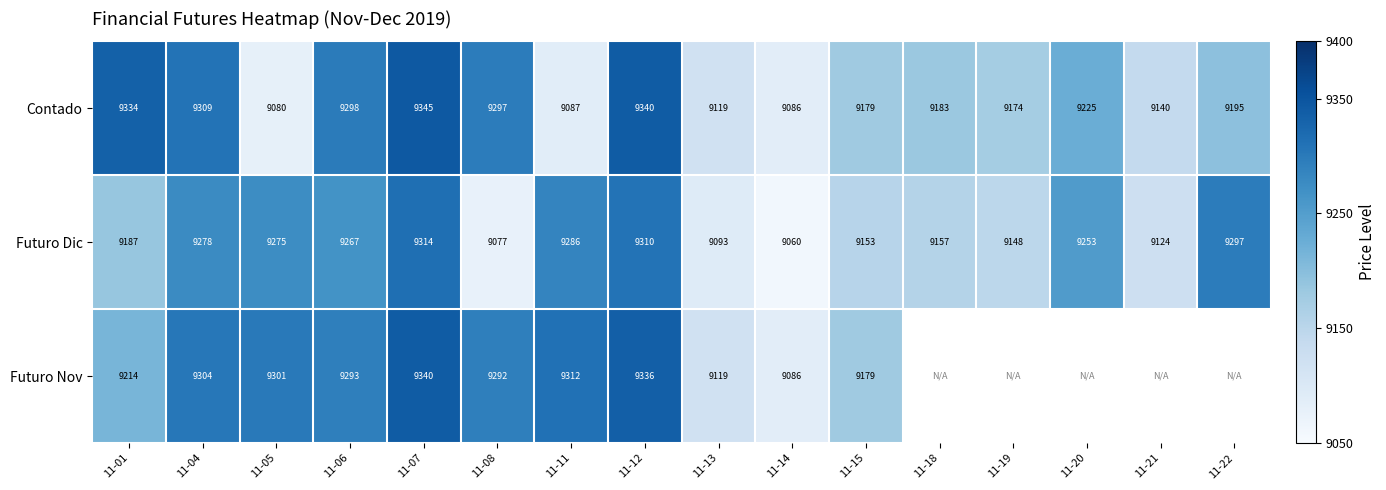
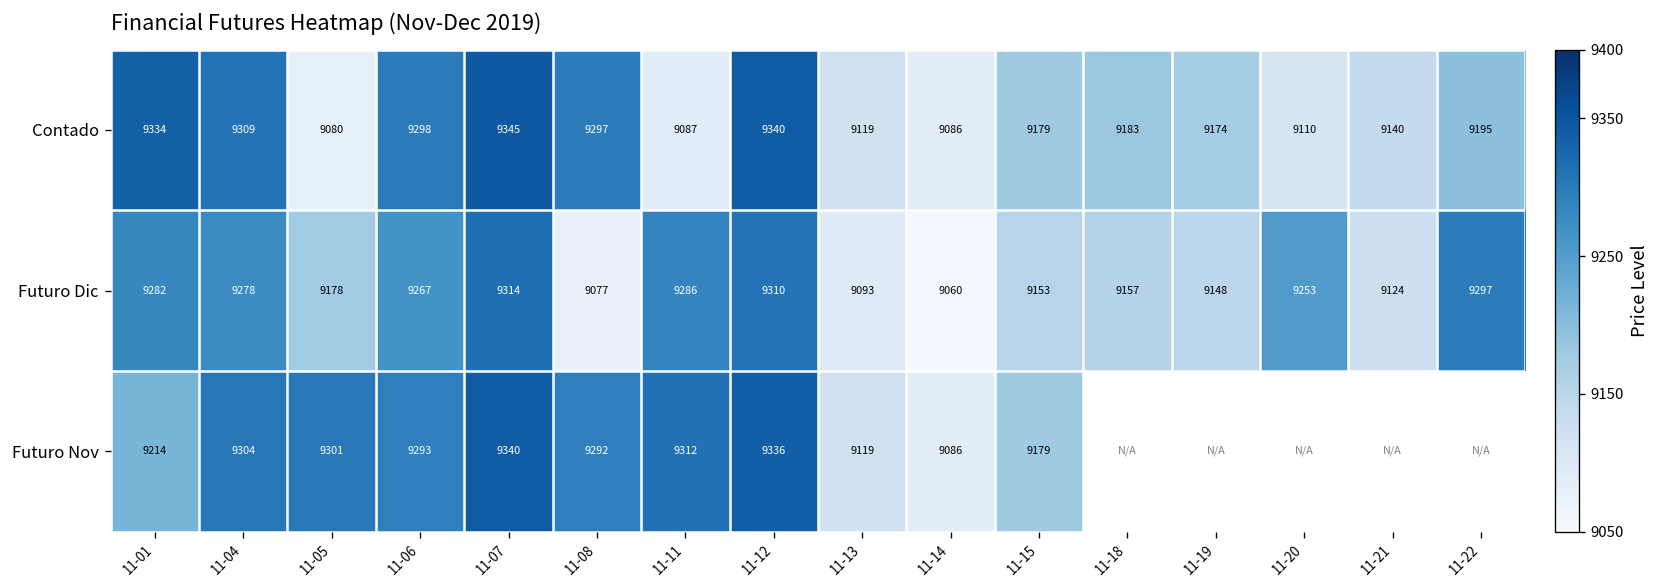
Contado, 11-20: 9225 -> 9110
Futuro Dic, 11-01: 9187 -> 9282
Futuro Dic, 11-05: 9275 -> 9178
